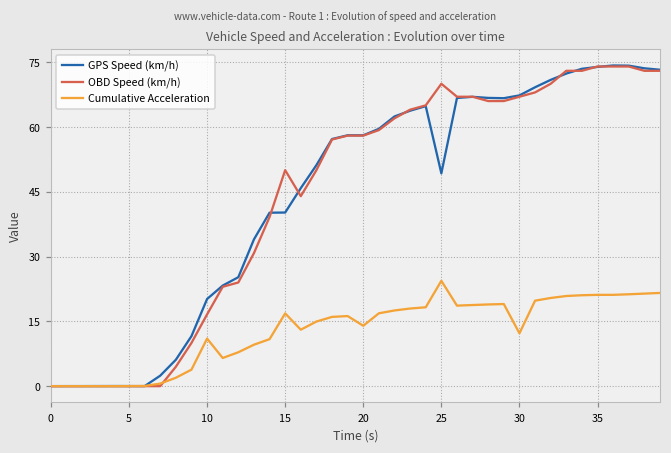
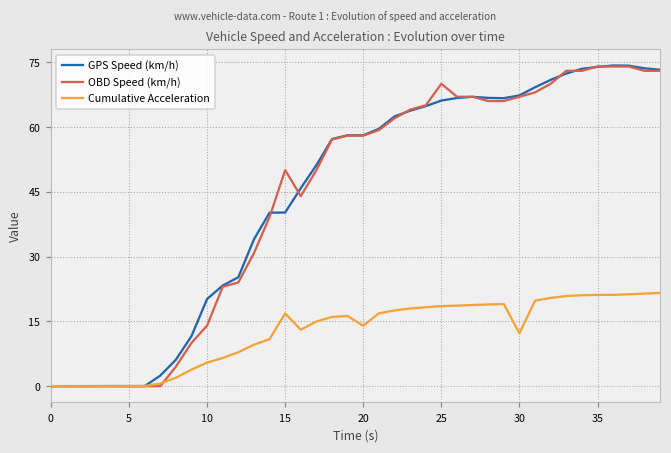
OBD Speed (km/h), 10: 17 -> 14
Cumulative Acceleration, 10: 11 -> 5
GPS Speed (km/h), 25: 49 -> 66
Cumulative Acceleration, 25: 24 -> 19
